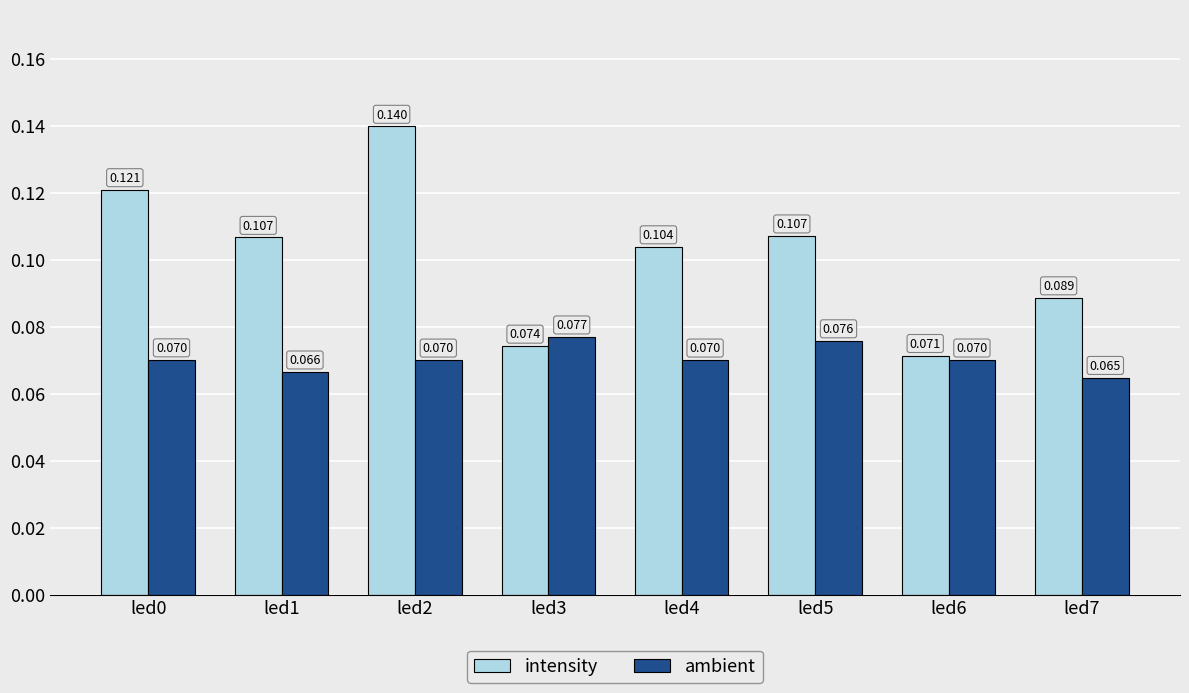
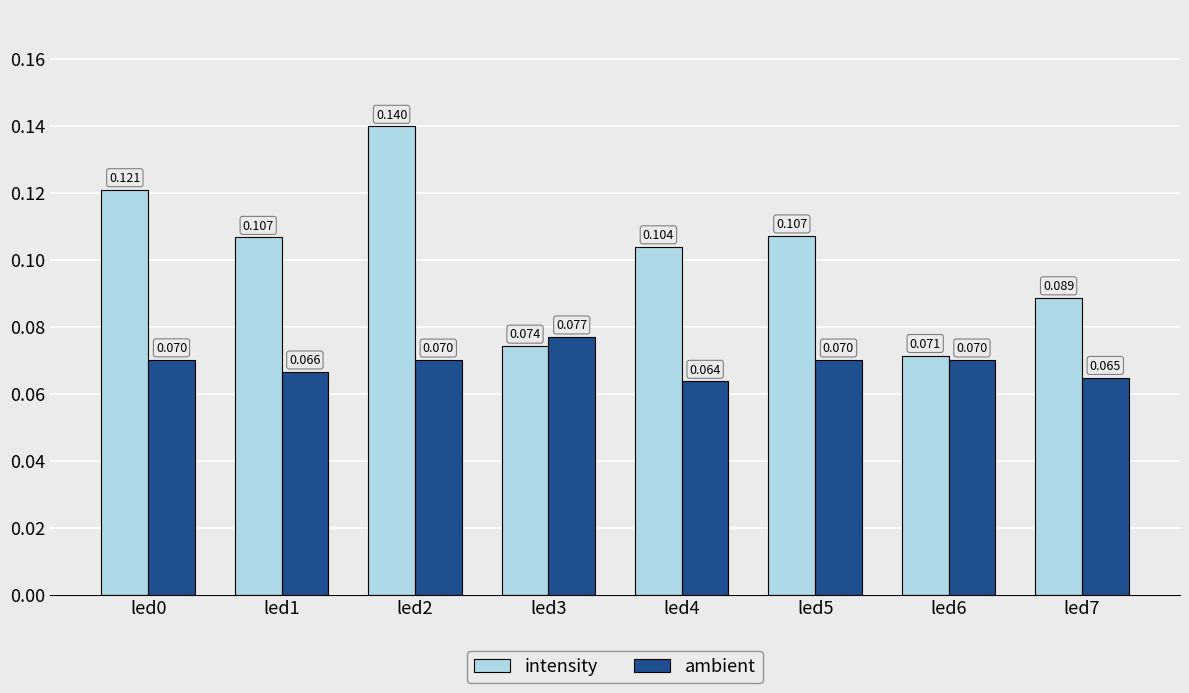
ambient, led4: 0.070 -> 0.064
ambient, led5: 0.076 -> 0.070
